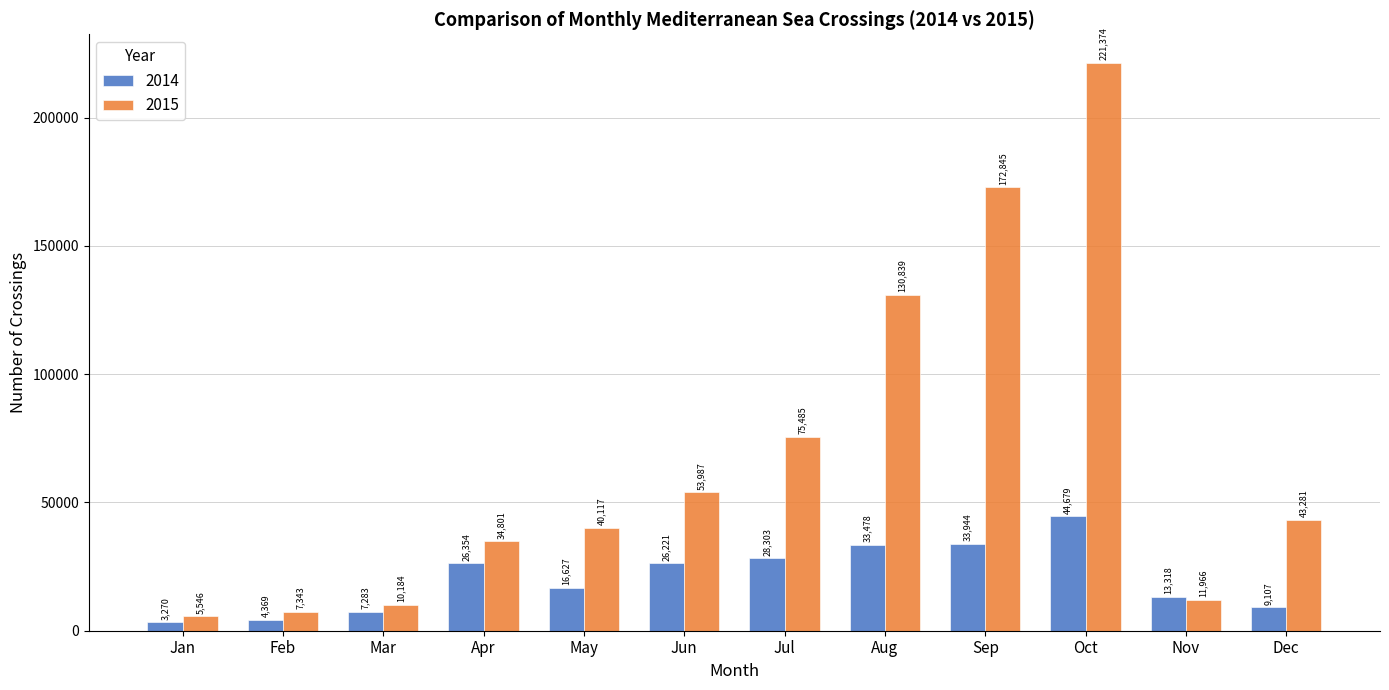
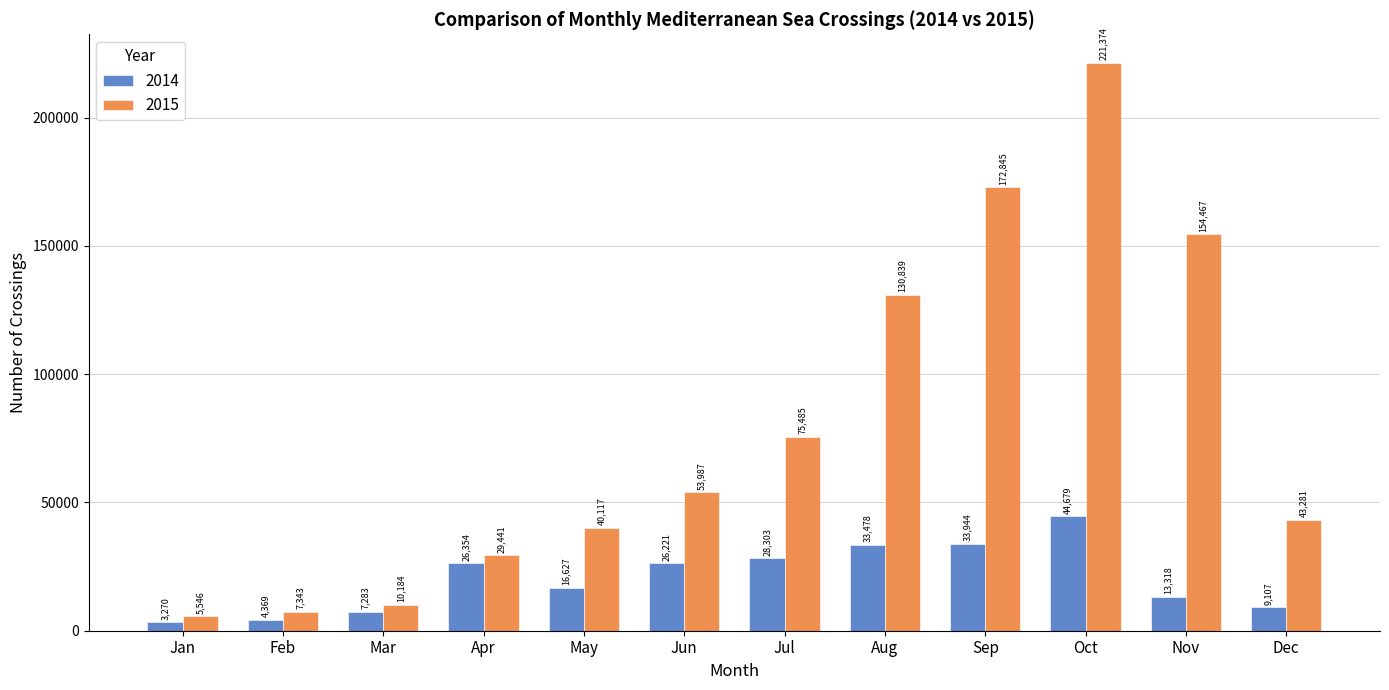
2015, Apr: 34,801 -> 29,441
2015, Nov: 11,966 -> 154,467
